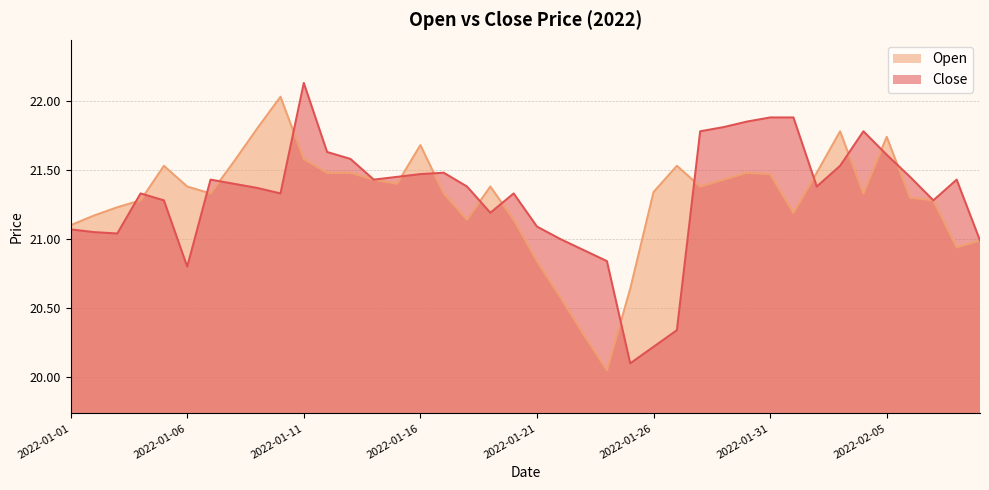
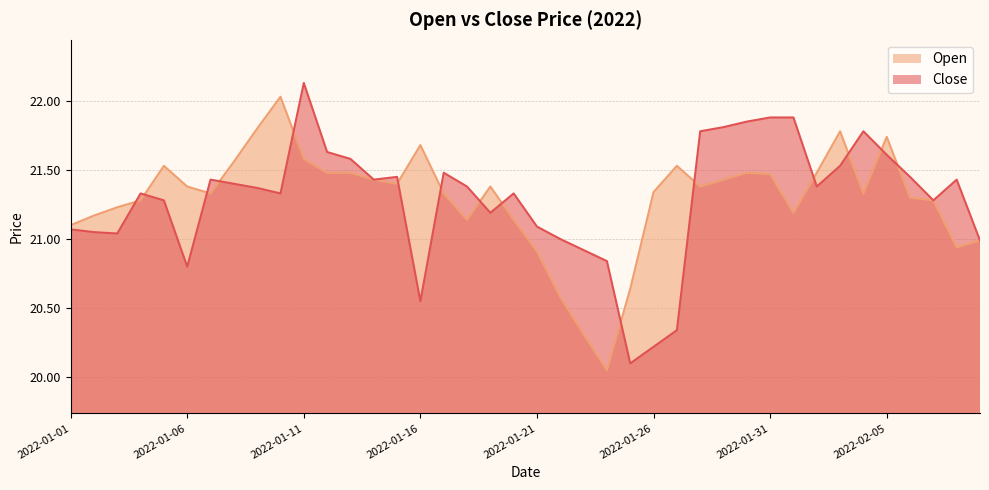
Close, 2022-01-16: 21.47 -> 20.55
Open, 2022-01-21: 20.84 -> 20.91
